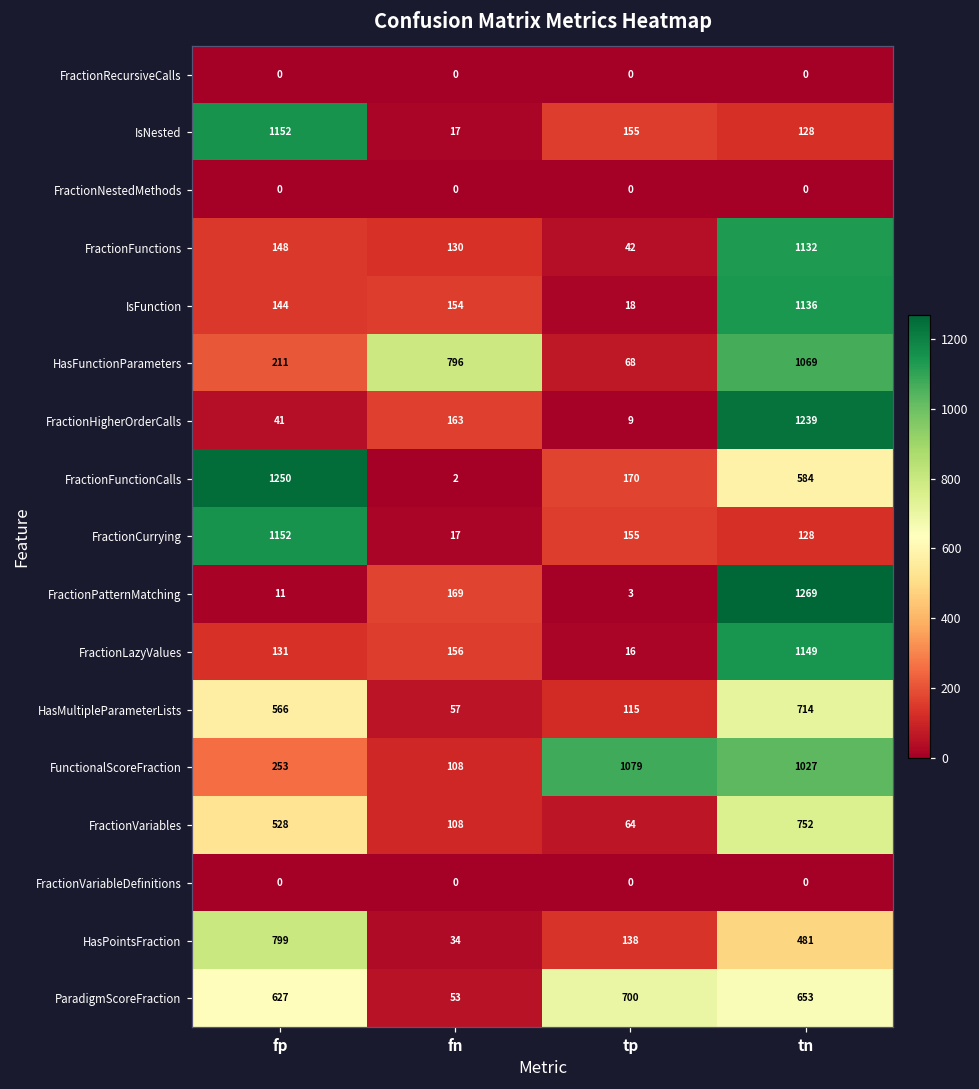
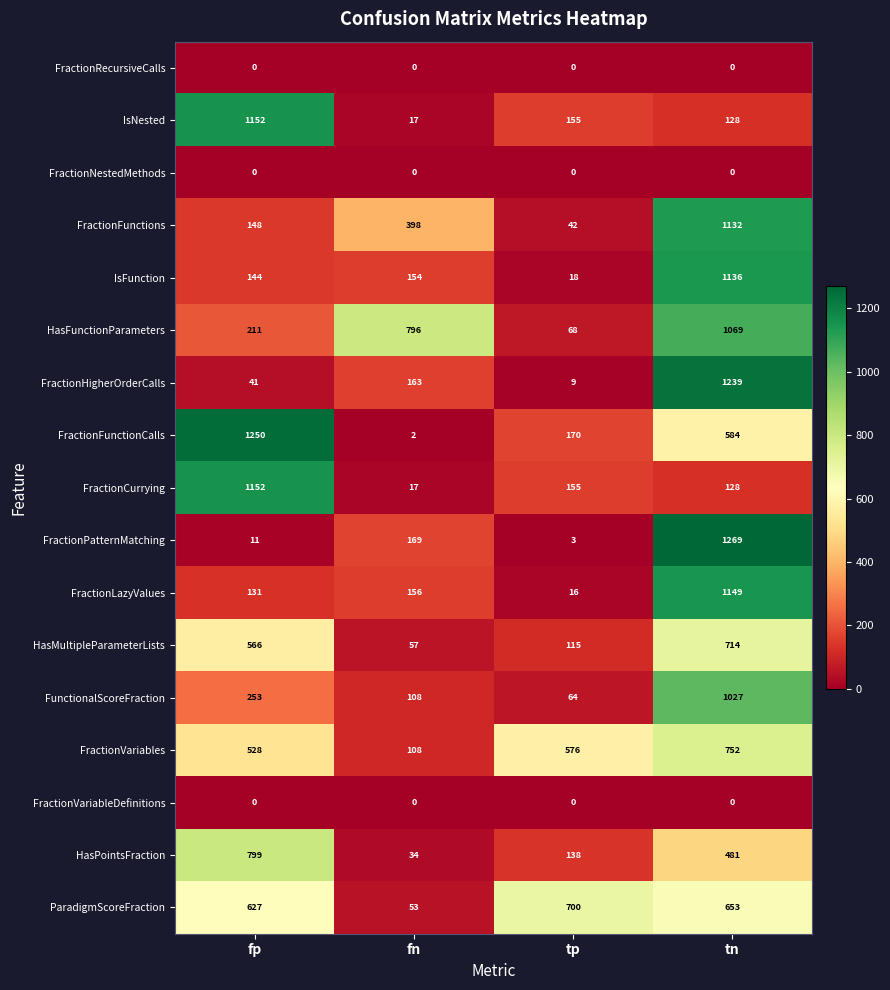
FractionFunctions, fn: 130 -> 398
FunctionalScoreFraction, tp: 1079 -> 64
FractionVariables, tp: 64 -> 576
